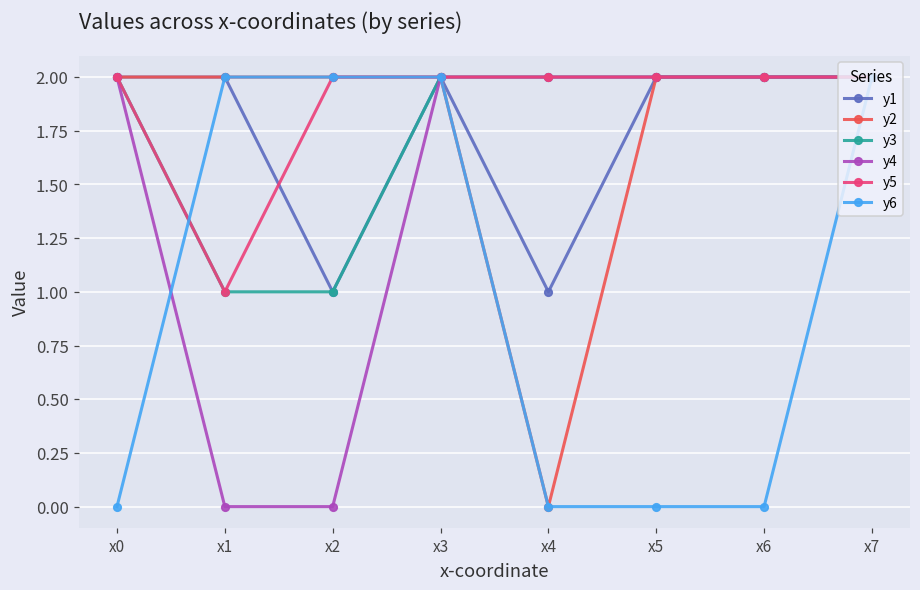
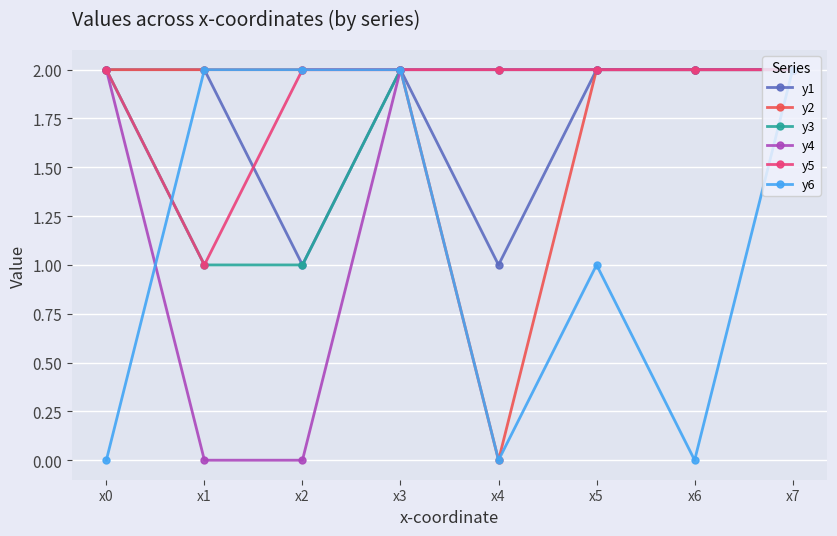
y6, x5: 0 -> 1
